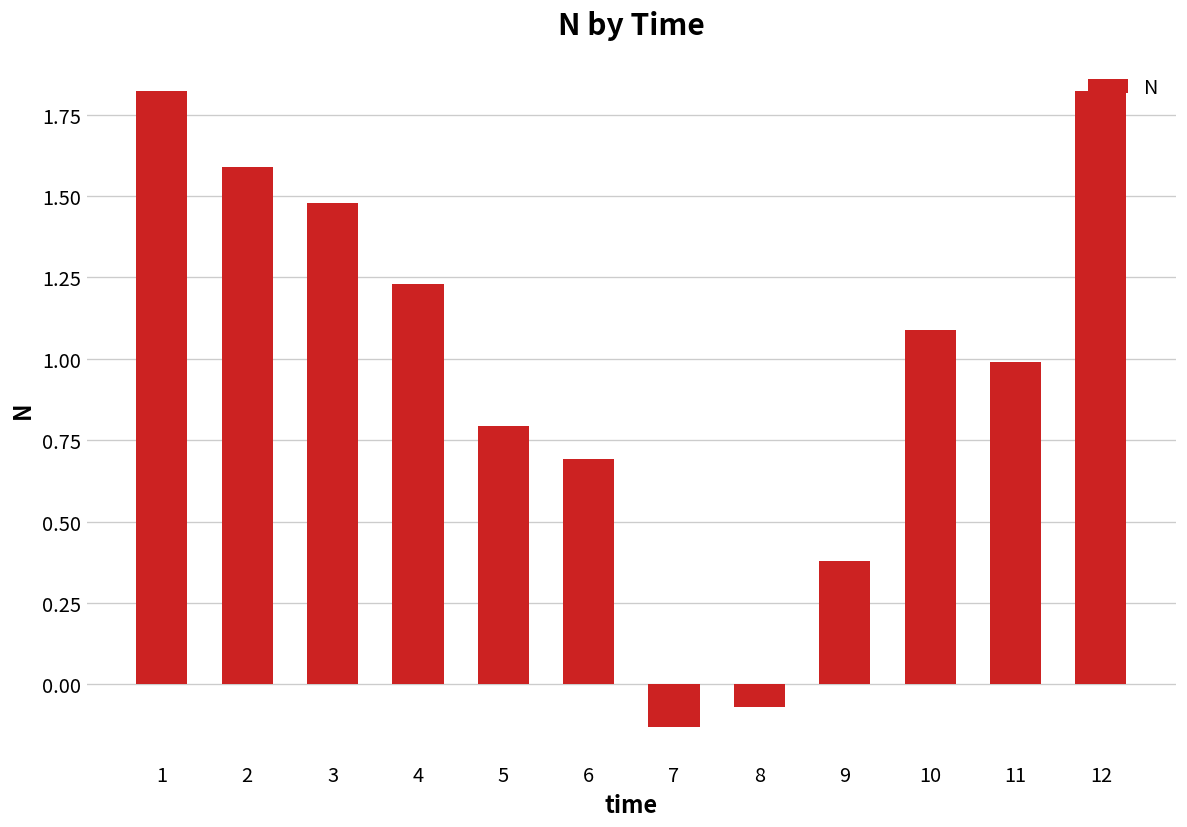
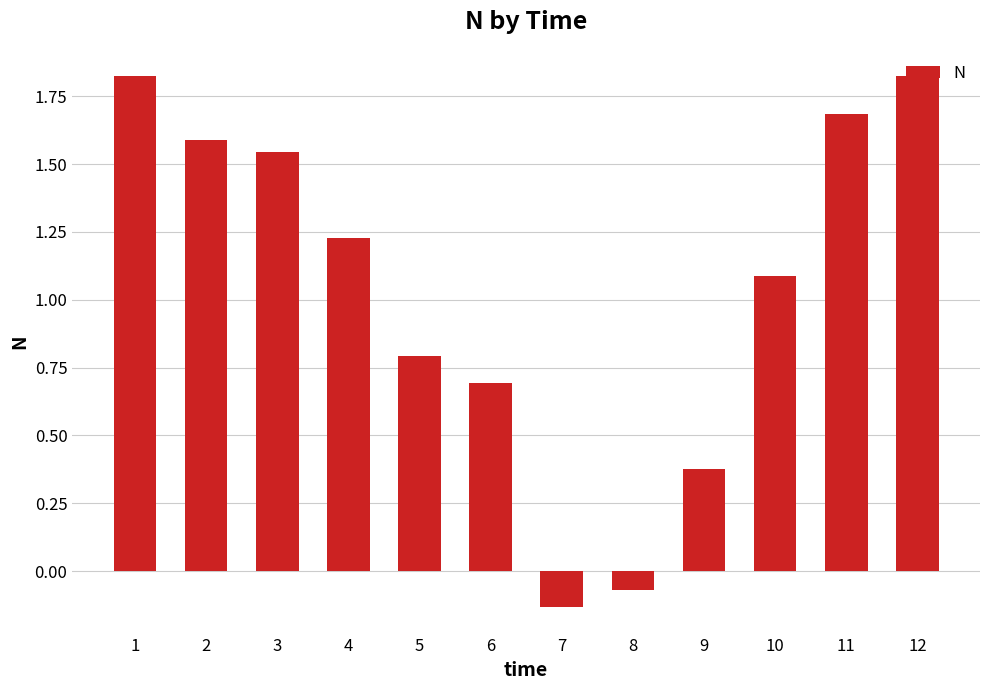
3: 1.48 -> 1.54
11: 0.99 -> 1.69
